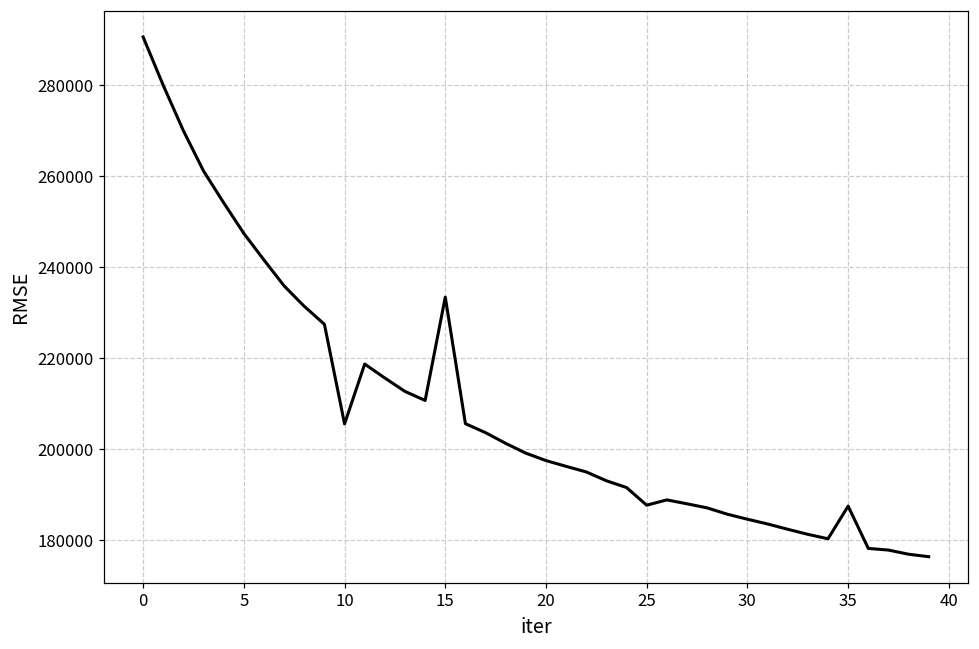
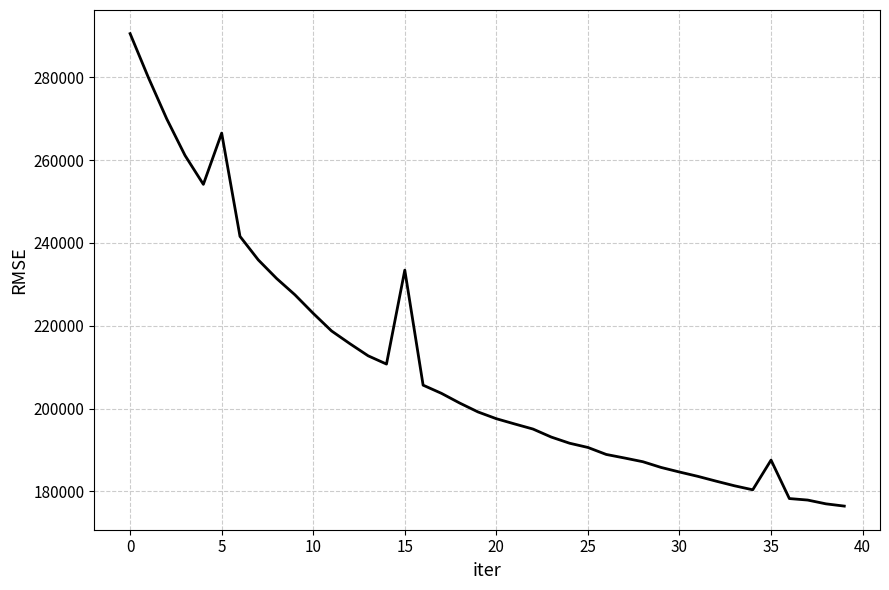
5: 247000 -> 267000
10: 206000 -> 223000
25: 188000 -> 191000
